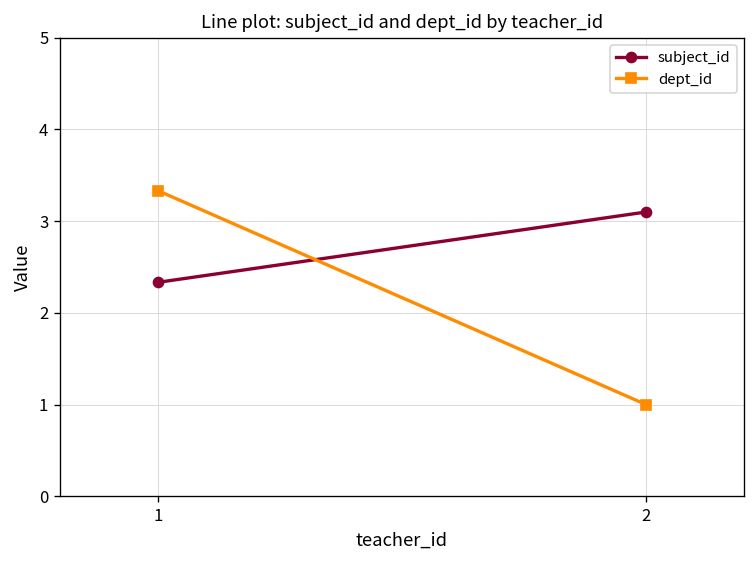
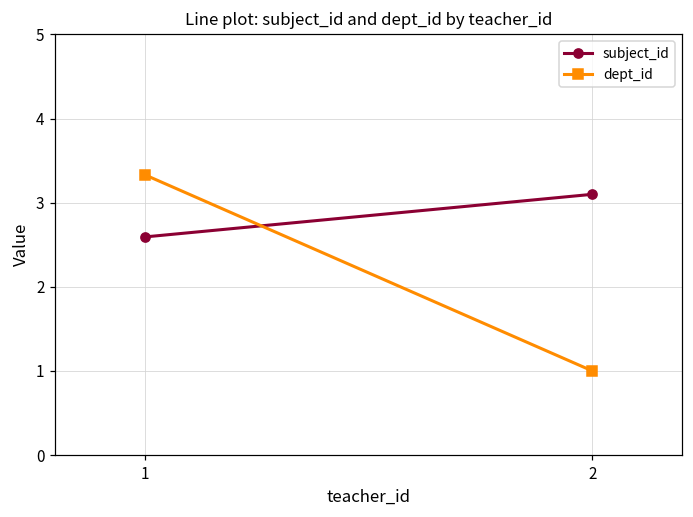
subject_id, 1: 2.3 -> 2.6
